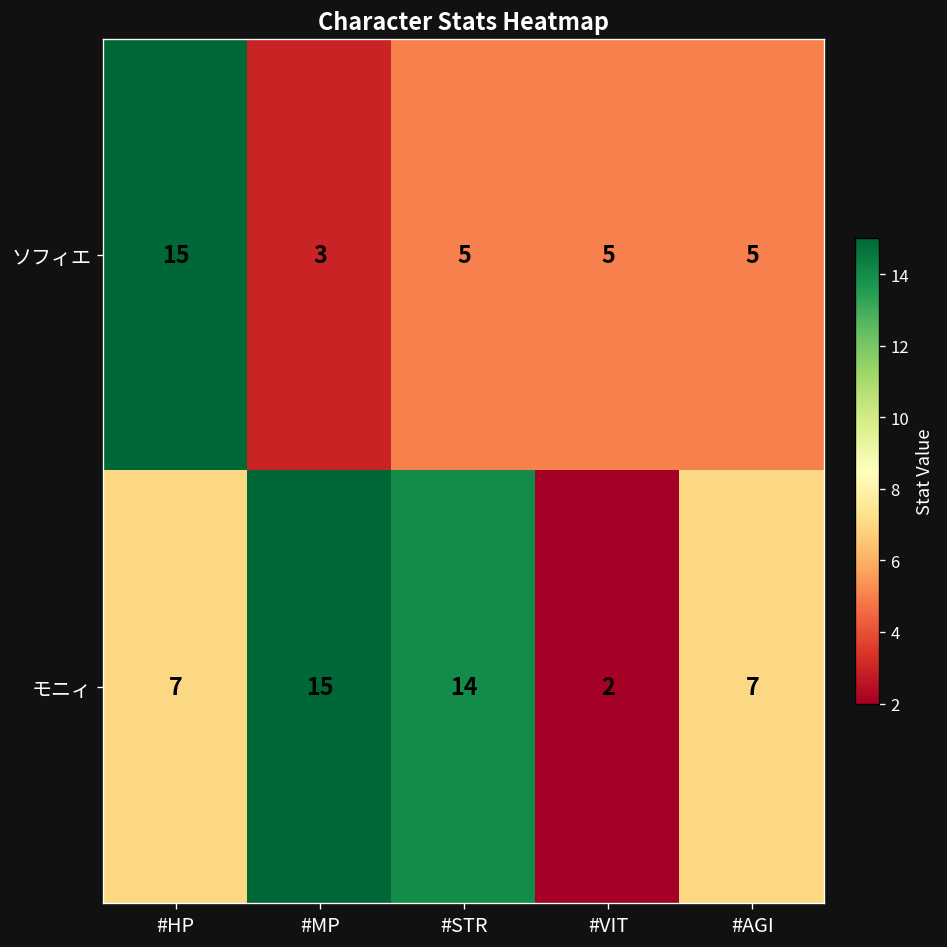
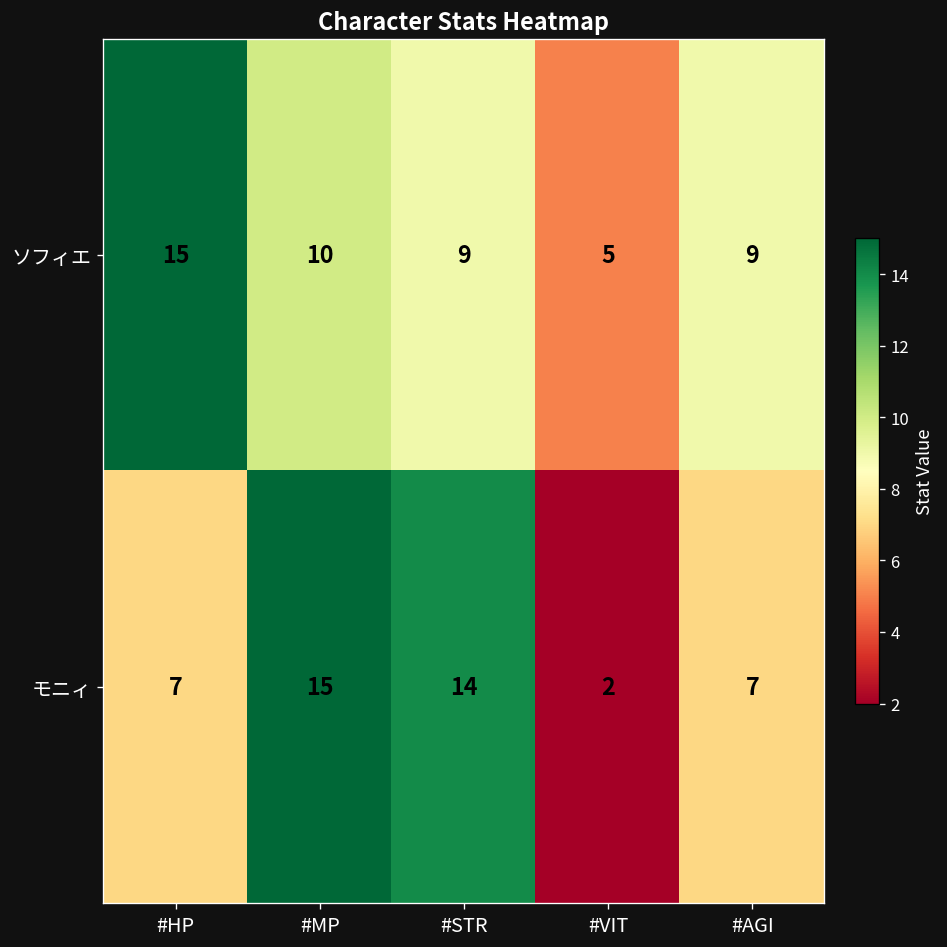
ソフィエ, #MP: 3 -> 10
ソフィエ, #STR: 5 -> 9
ソフィエ, #AGI: 5 -> 9
